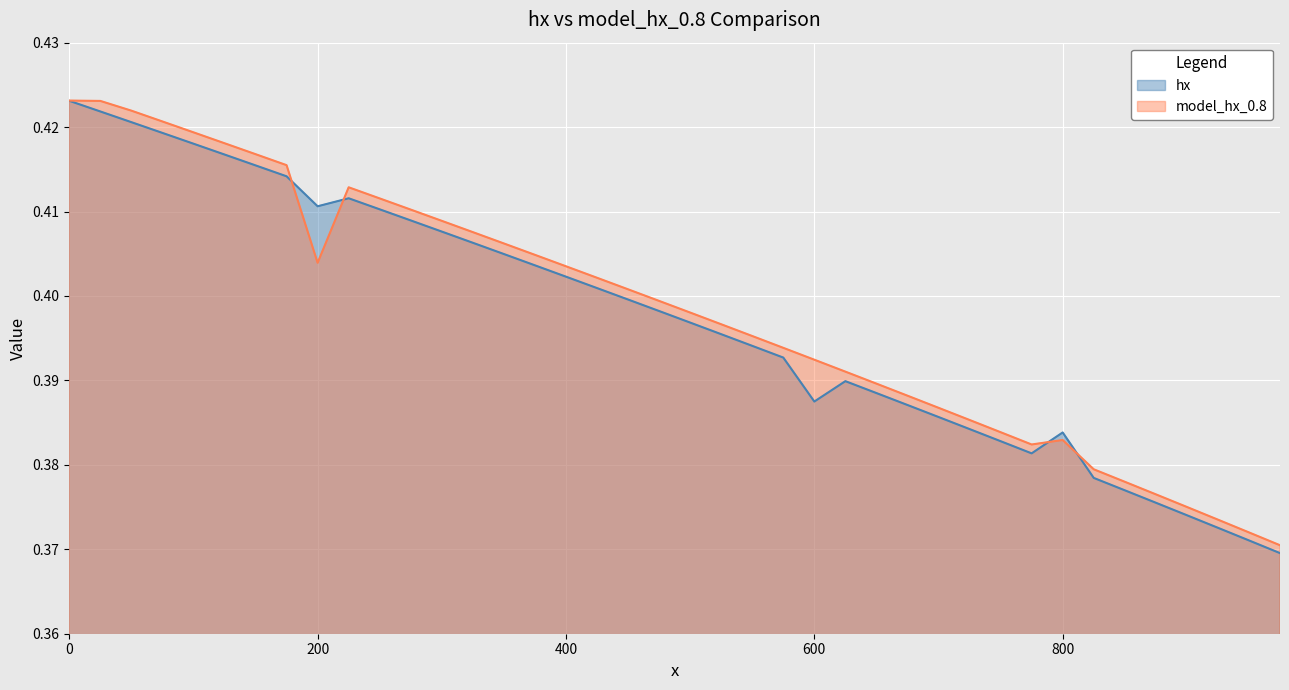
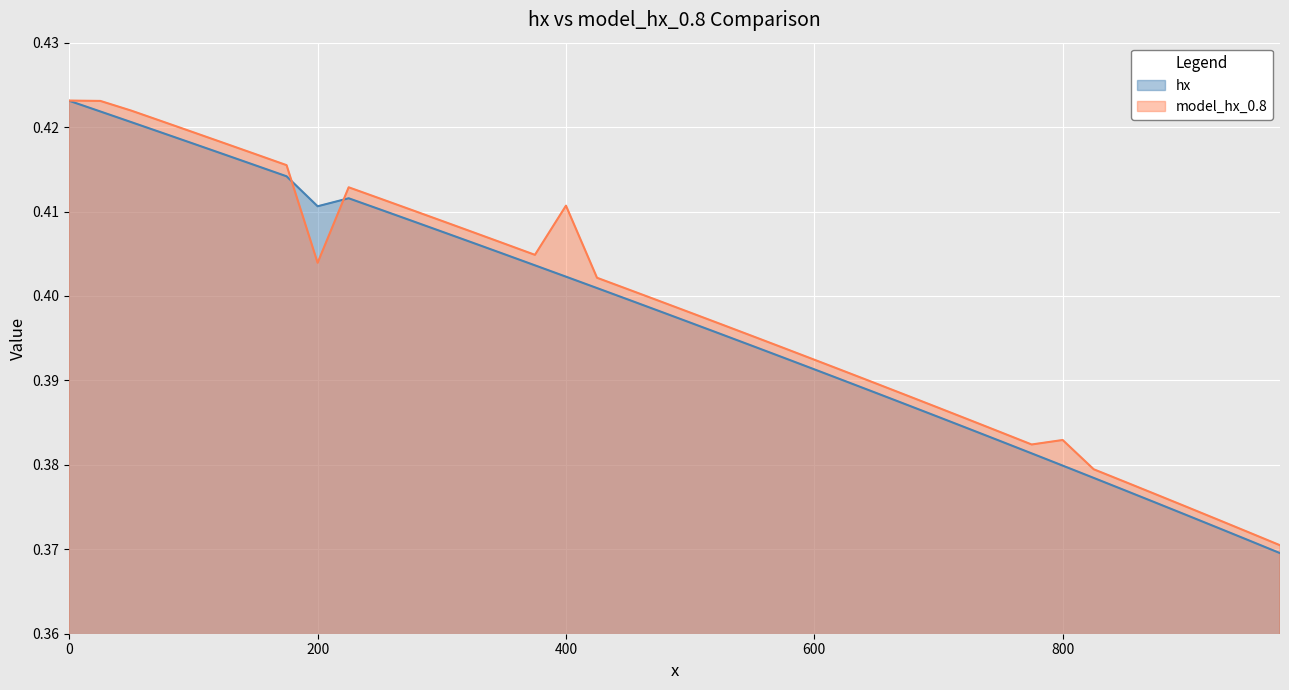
model_hx_0.8, 400: 0.404 -> 0.411
hx, 600: 0.387 -> 0.391
hx, 800: 0.384 -> 0.380
